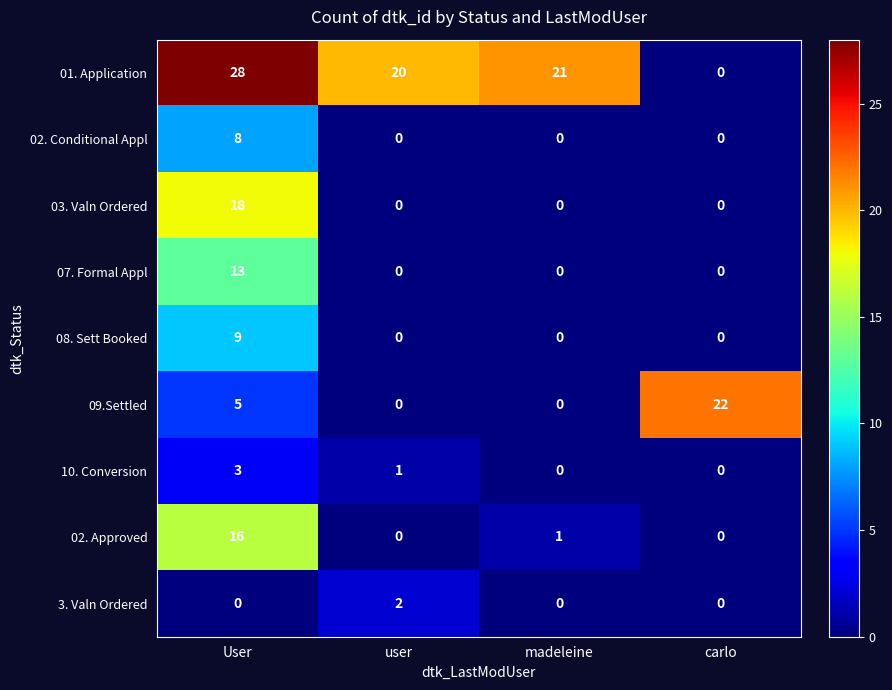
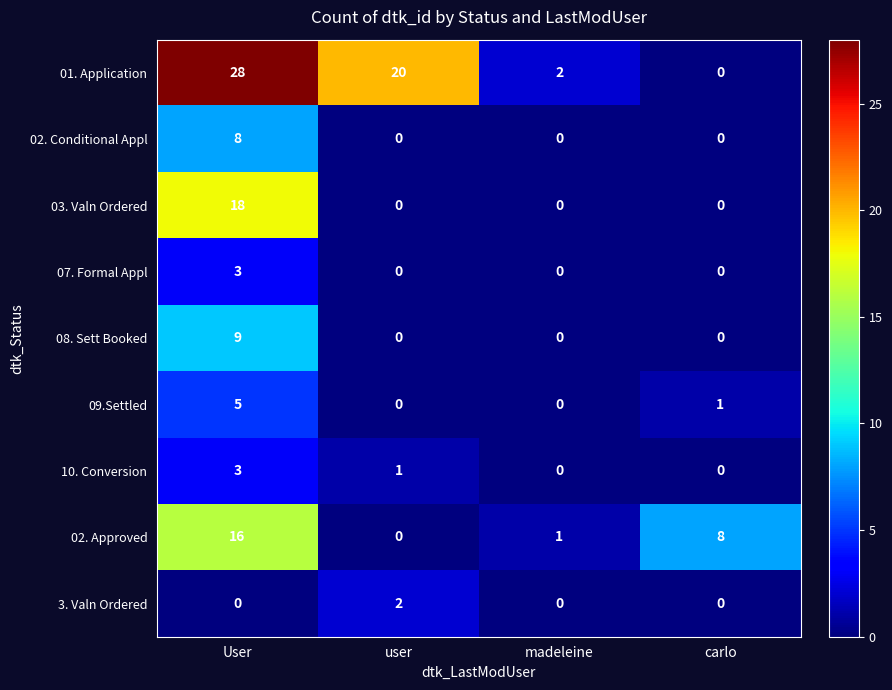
01. Application, madeleine: 21 -> 2
07. Formal Appl, User: 13 -> 3
09.Settled, carlo: 22 -> 1
02. Approved, carlo: 0 -> 8
